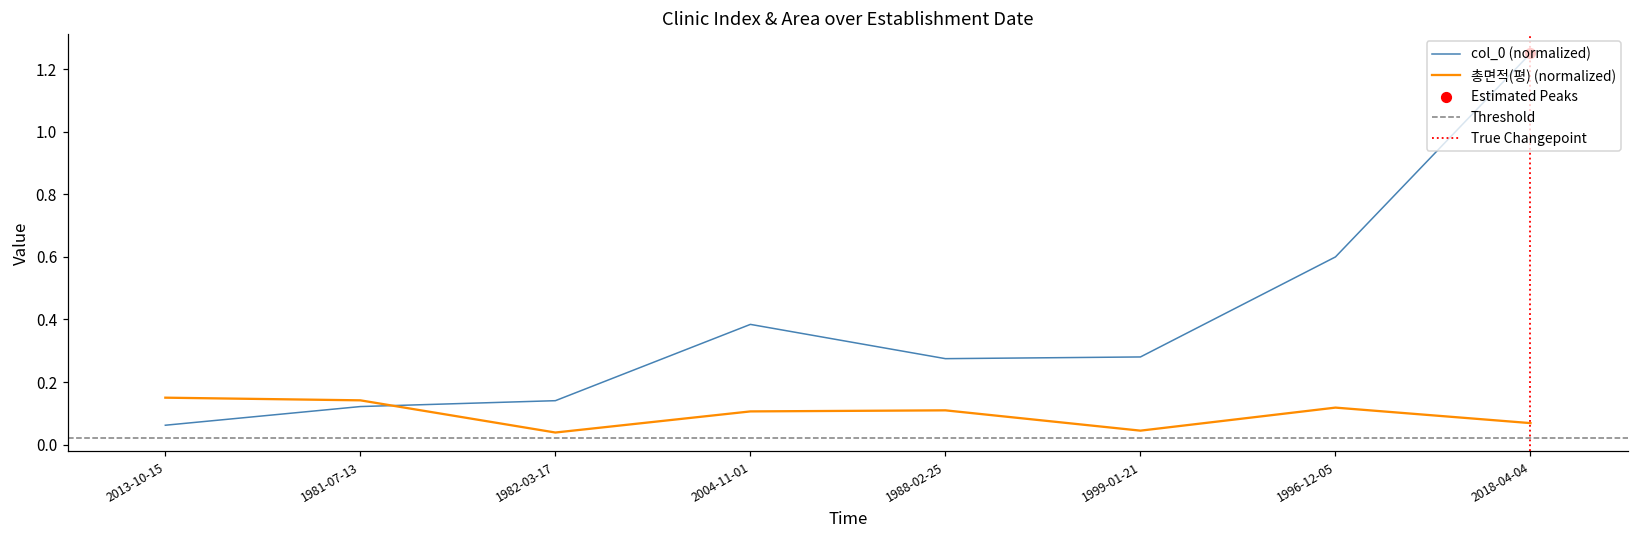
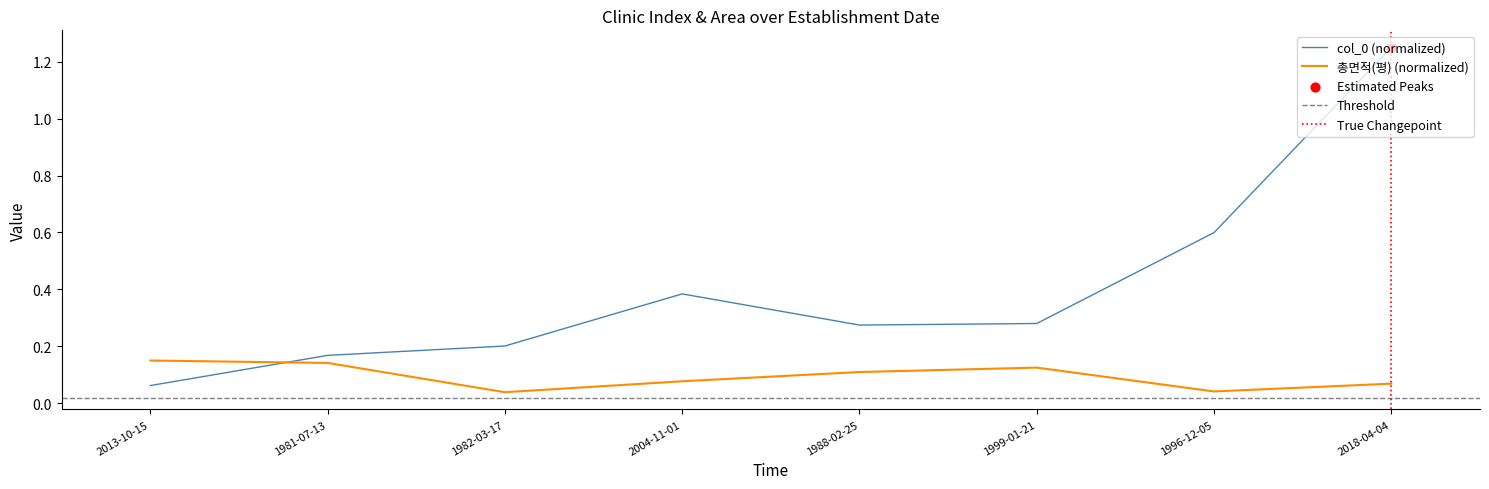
col_0 (normalized), 1981-07-13: 0.12 -> 0.17
col_0 (normalized), 1982-03-17: 0.14 -> 0.20
총면적(평) (normalized), 2004-11-01: 0.11 -> 0.08
총면적(평) (normalized), 1999-01-21: 0.04 -> 0.13
총면적(평) (normalized), 1996-12-05: 0.12 -> 0.04
